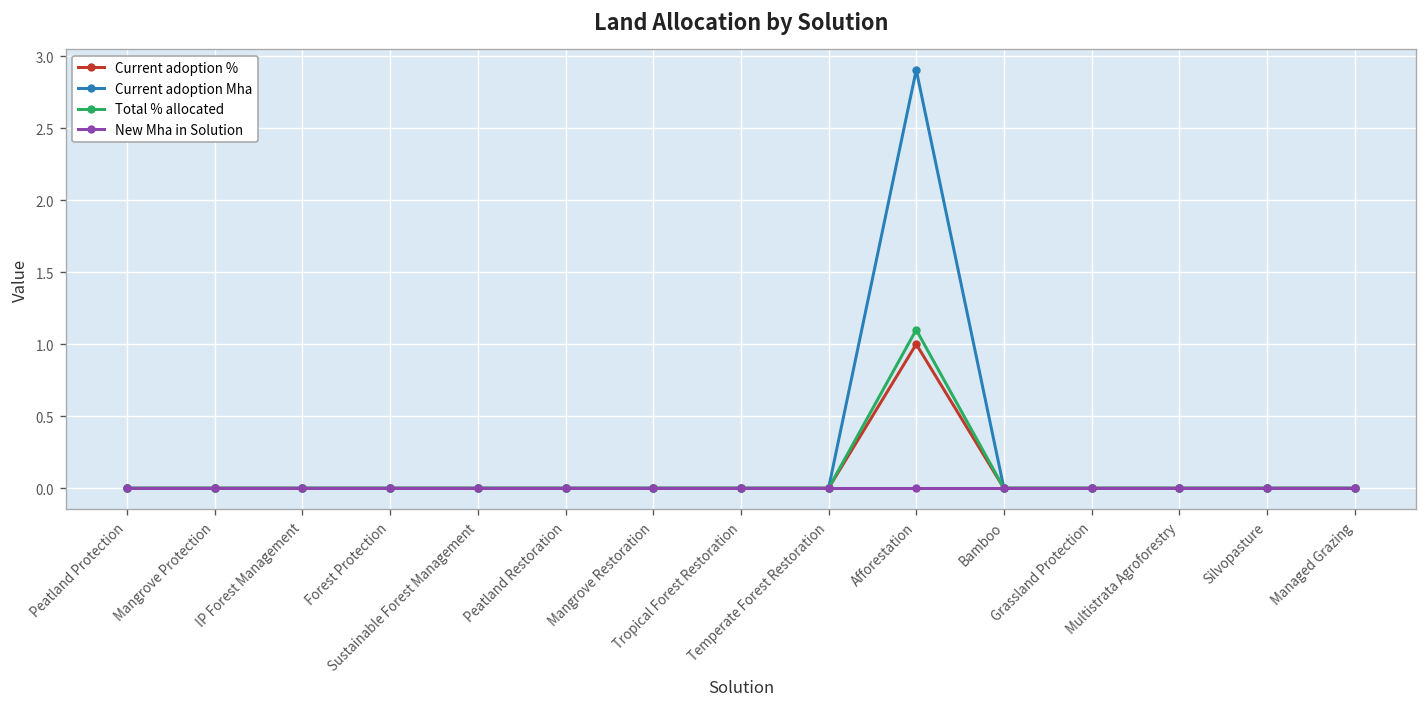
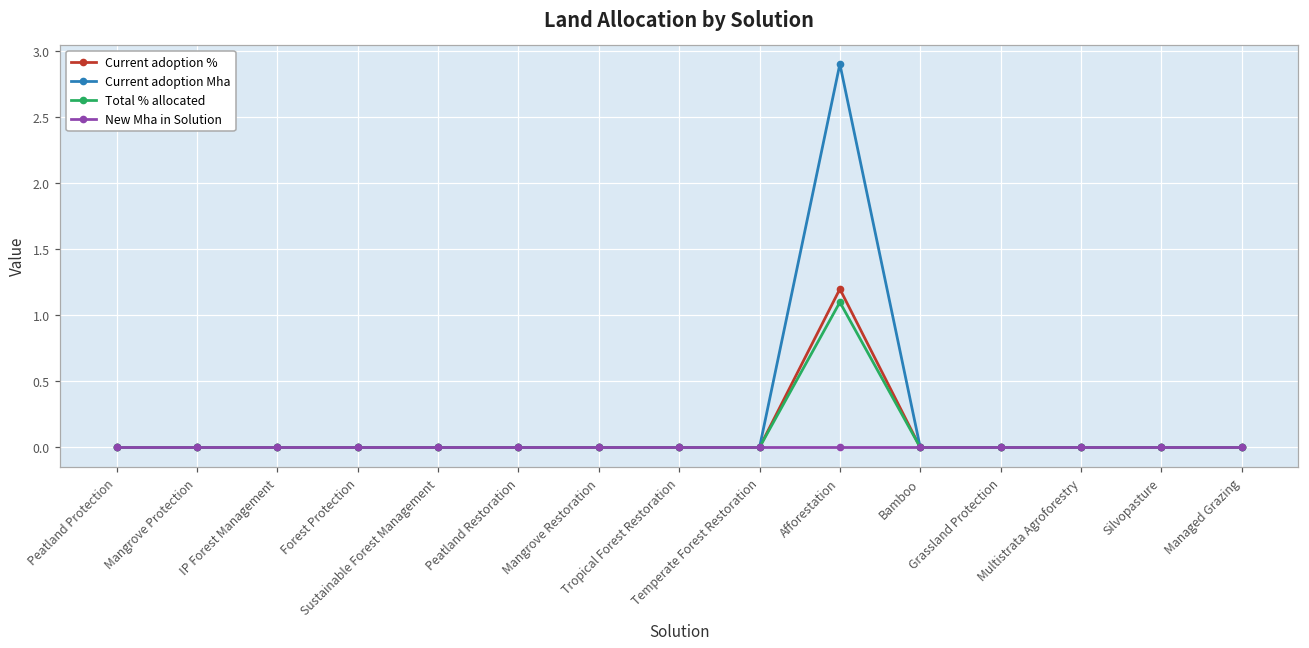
Current adoption %, Afforestation: 1.0 -> 1.2
